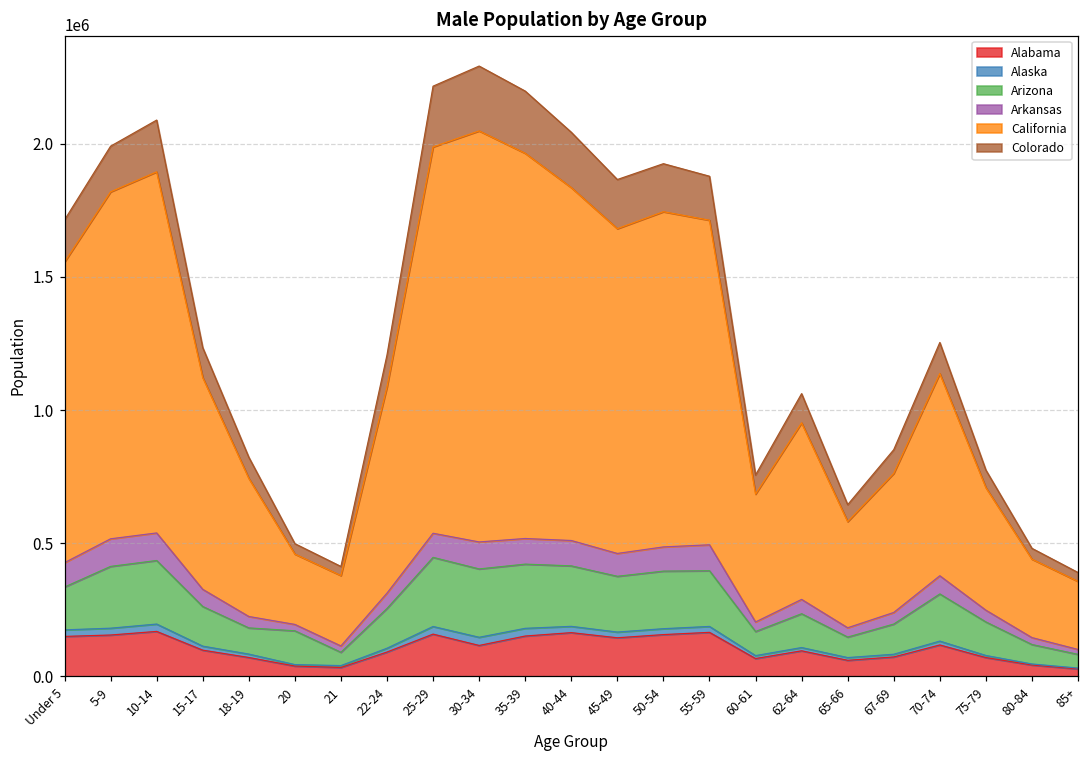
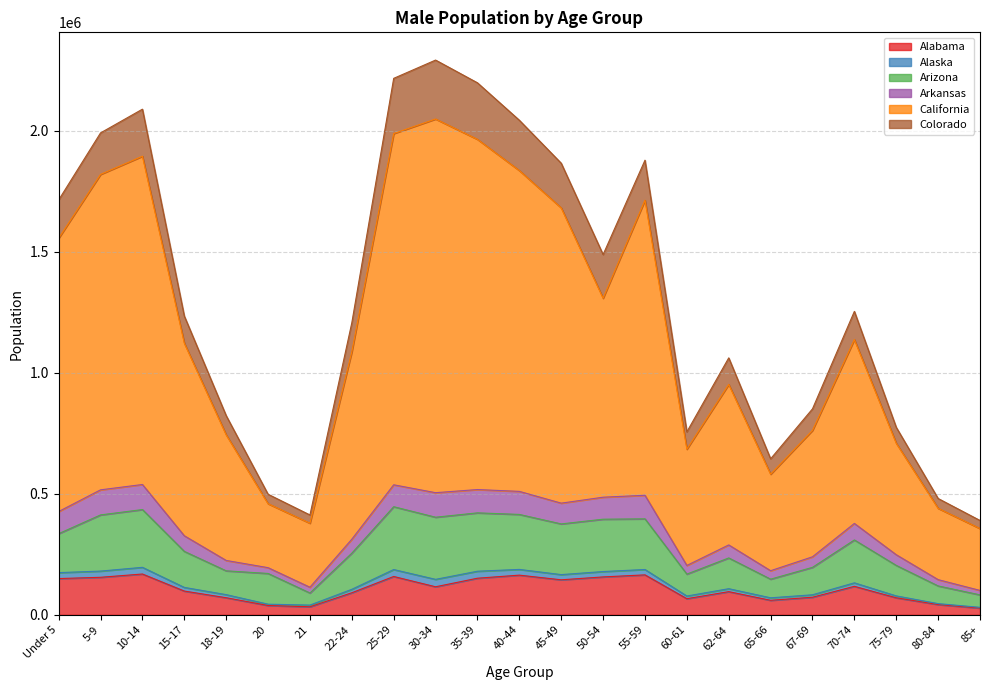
California, 50-54: 1260000 -> 820000
